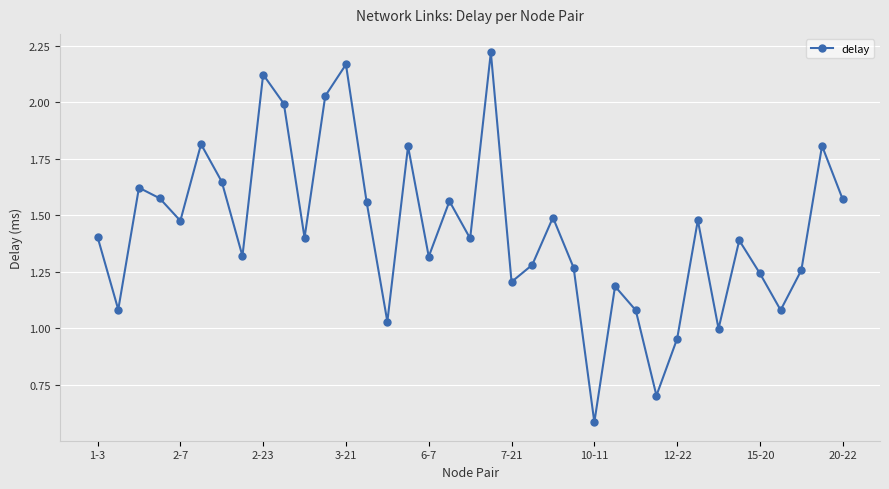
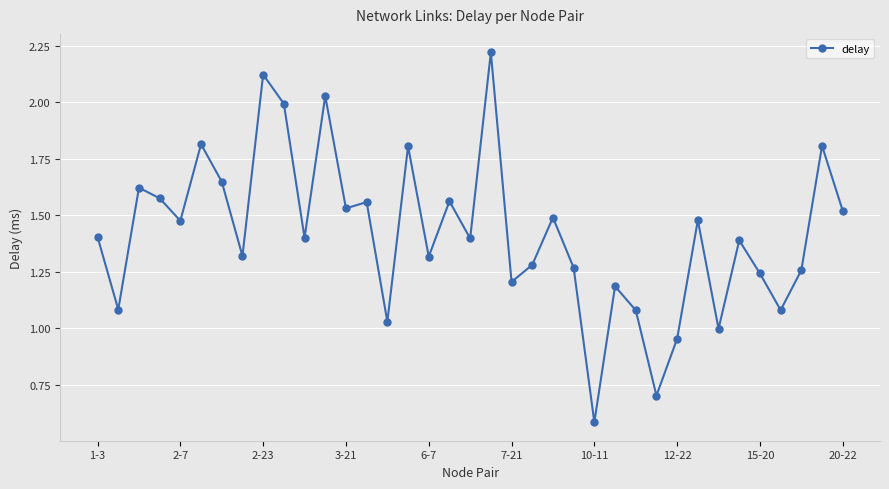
3-21: 2.17 -> 1.53
20-22: 1.57 -> 1.52
